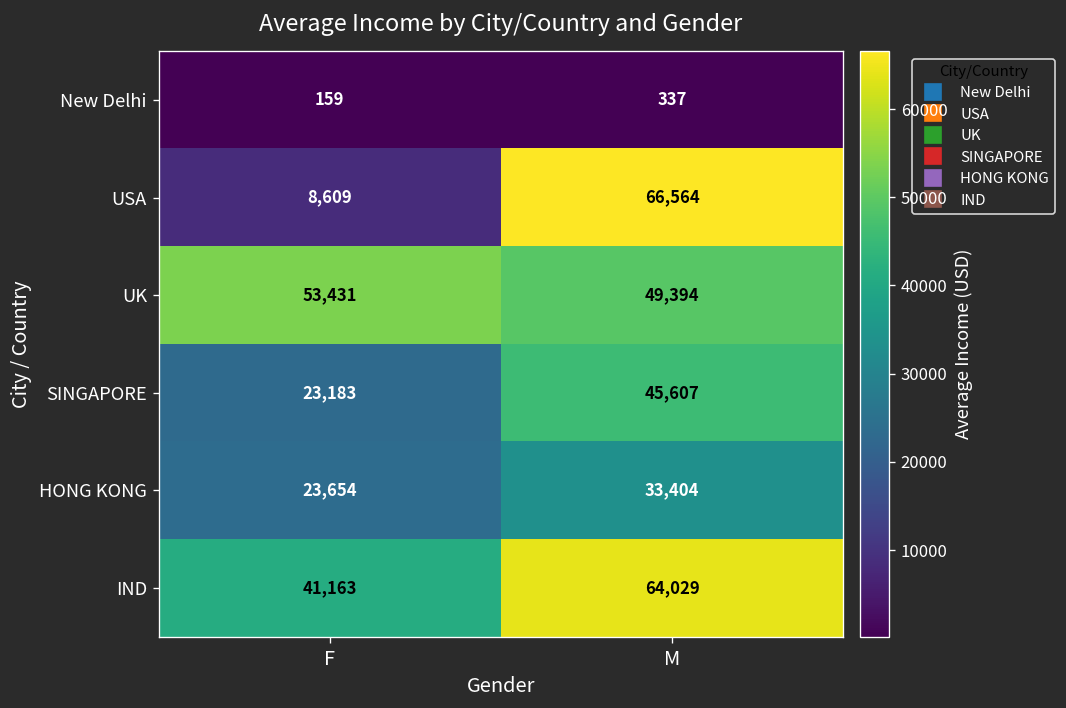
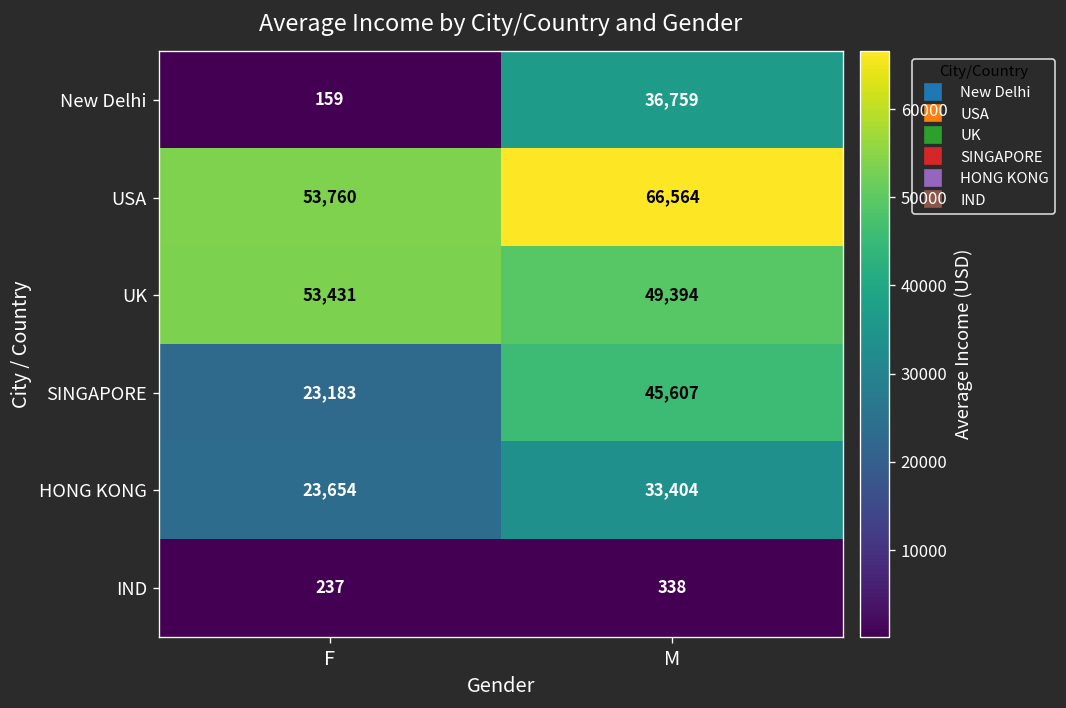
New Delhi, M: 337 -> 36,759
USA, F: 8,609 -> 53,760
IND, F: 41,163 -> 237
IND, M: 64,029 -> 338
